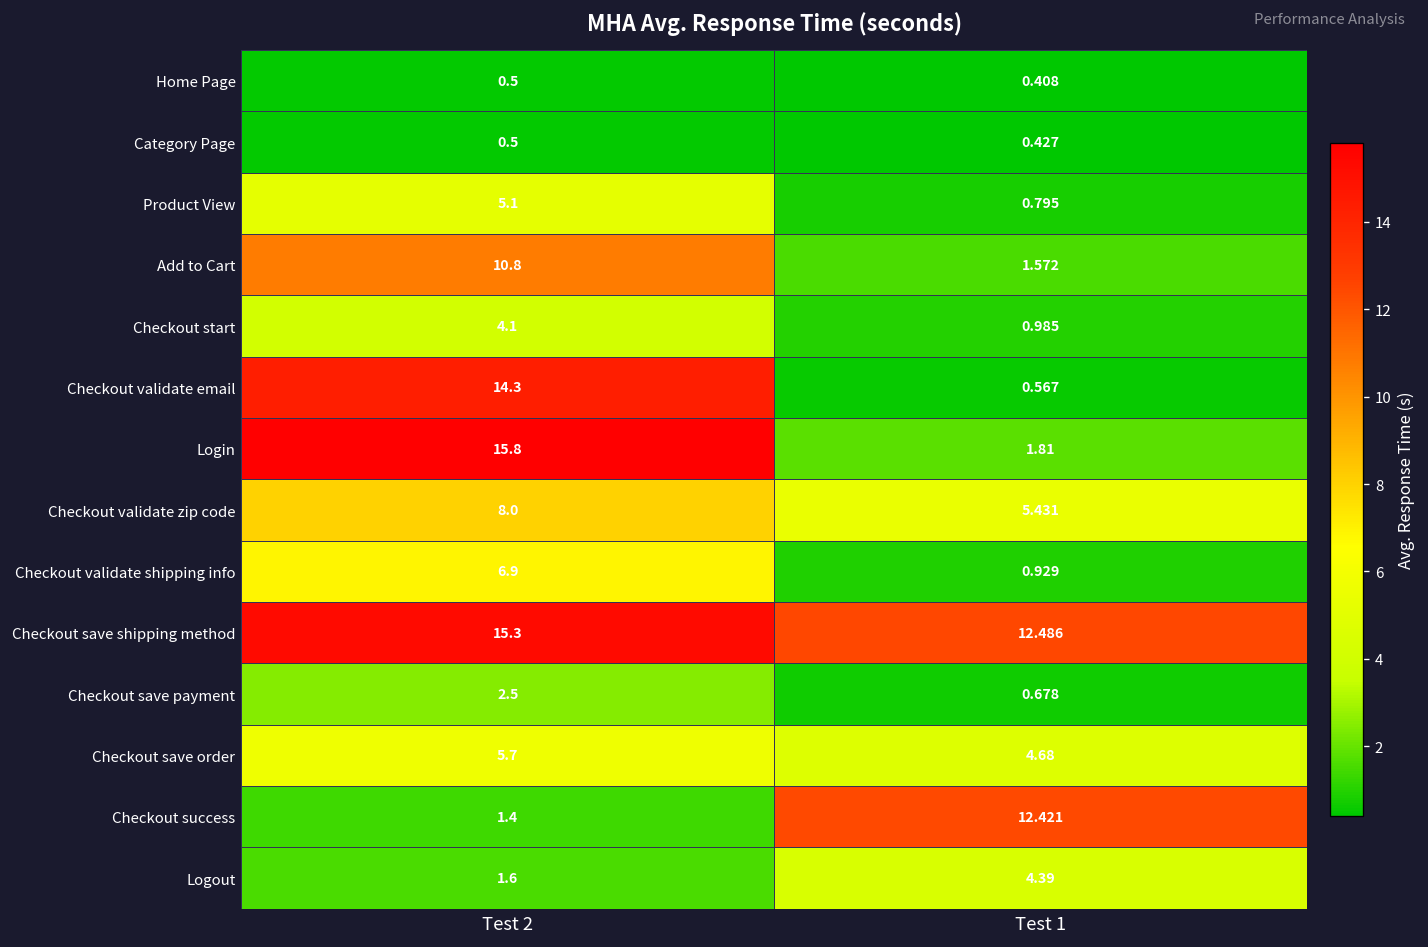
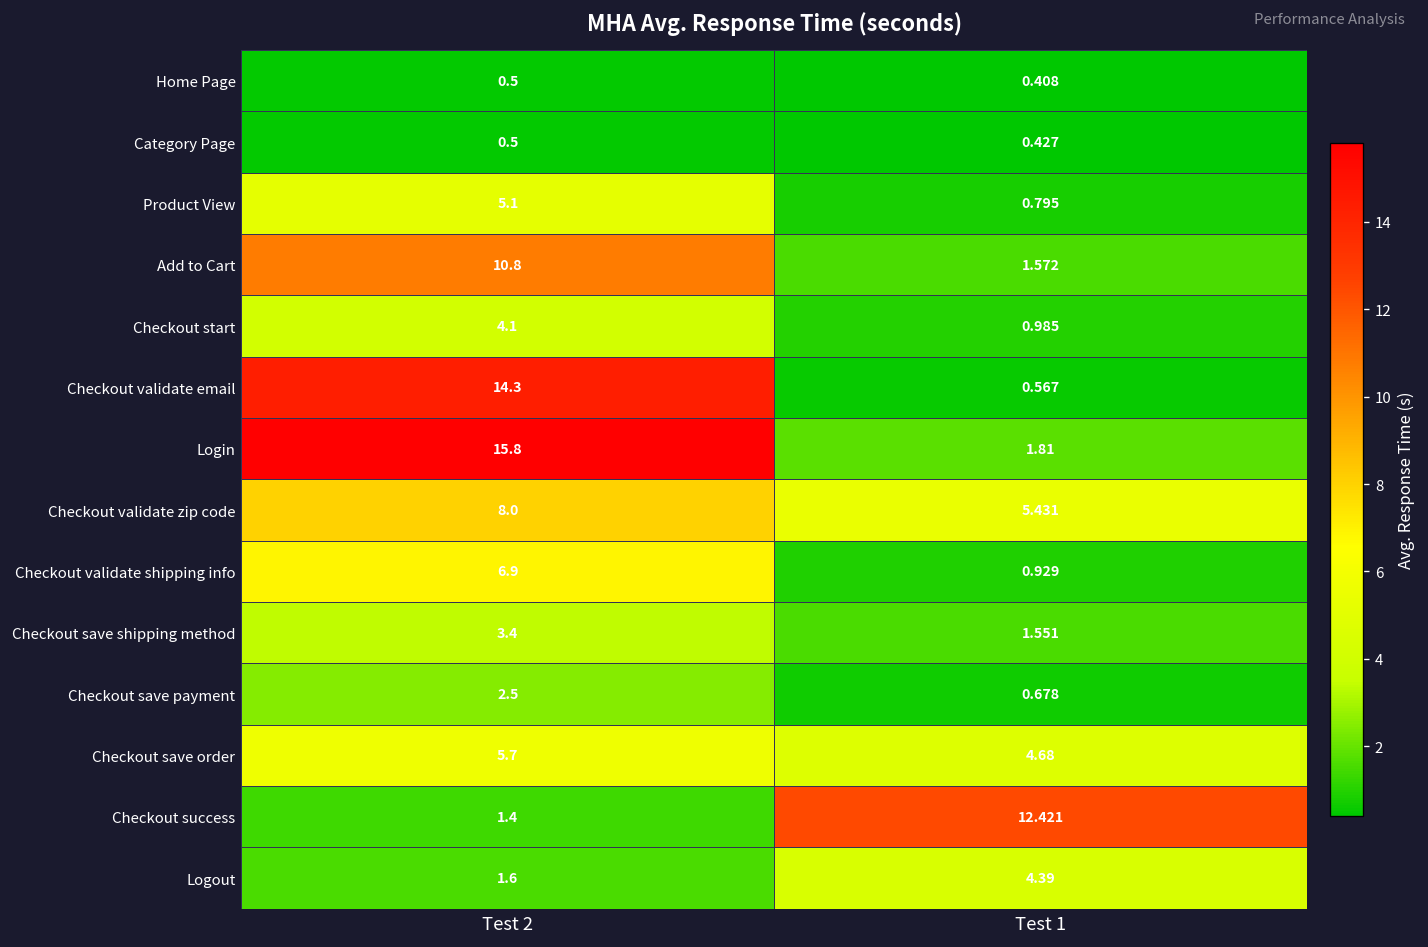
Checkout save shipping method, Test 2: 15.3 -> 3.4
Checkout save shipping method, Test 1: 12.486 -> 1.551
